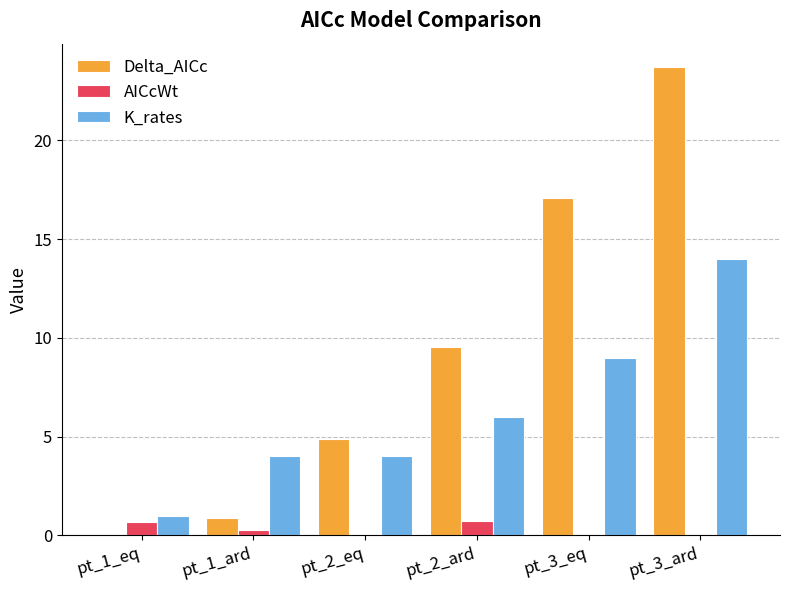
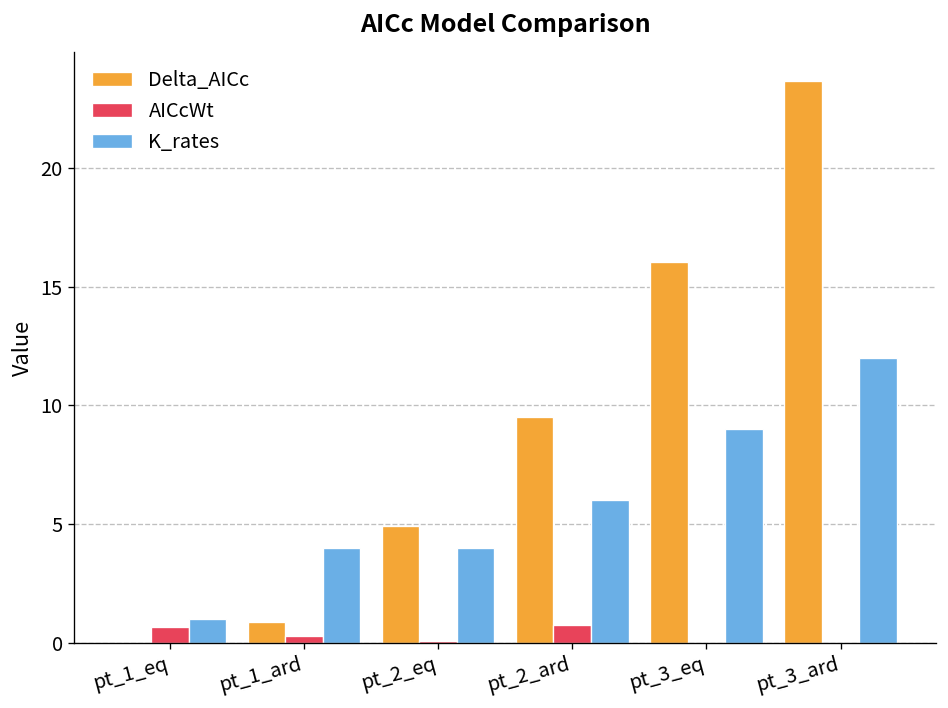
Delta_AICc, pt_3_eq: 17.1 -> 16.1
K_rates, pt_3_ard: 14 -> 12
